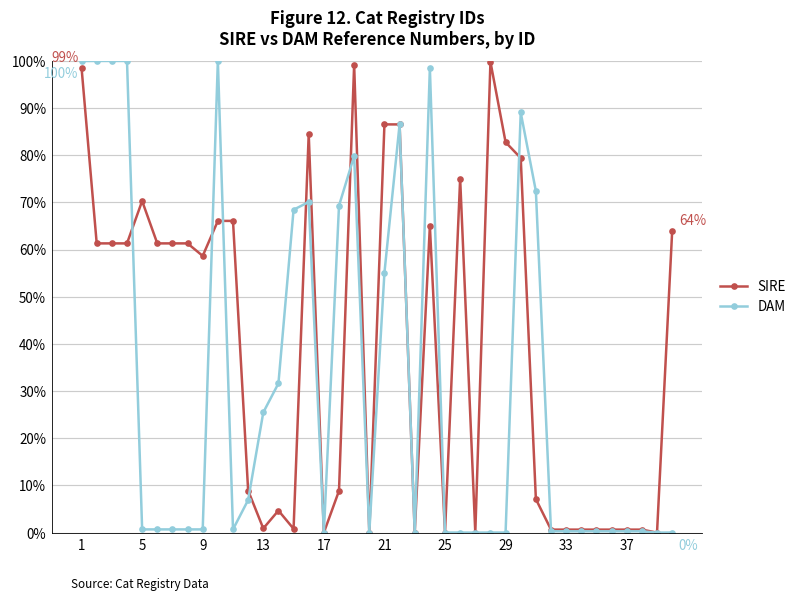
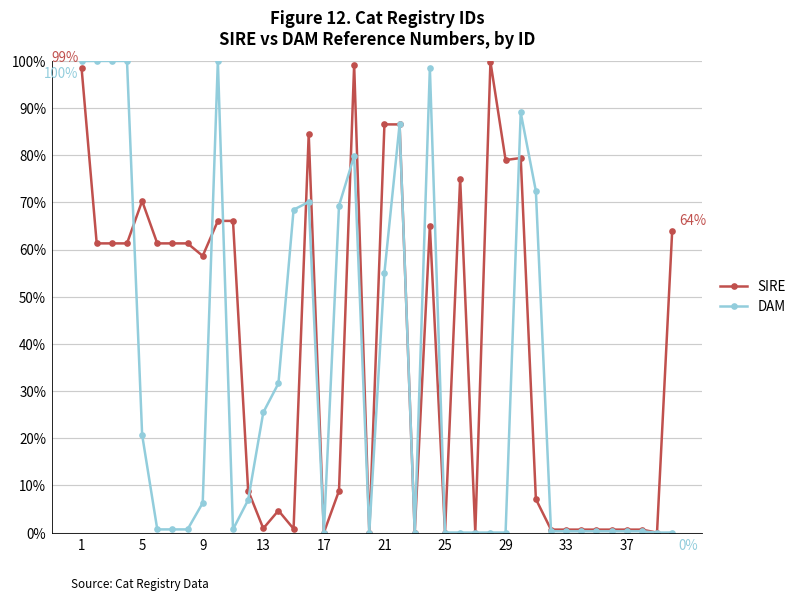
DAM, 5: 1% -> 21%
DAM, 9: 1% -> 6%
SIRE, 29: 83% -> 79%
